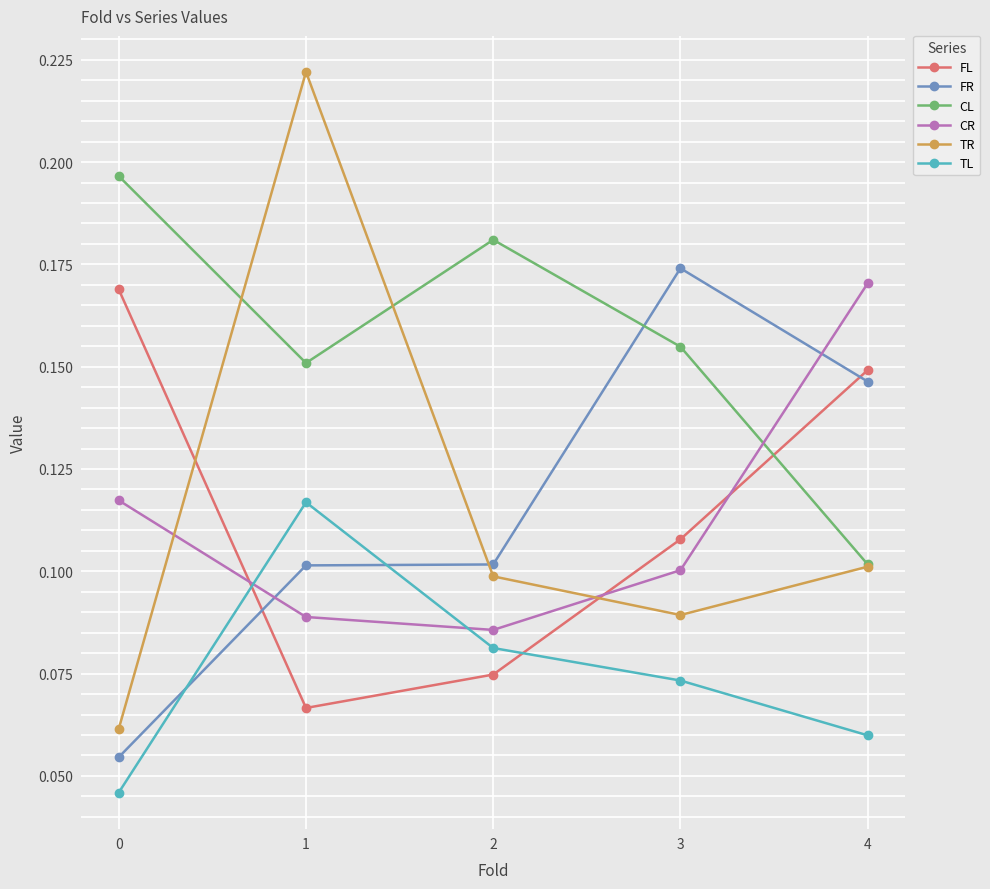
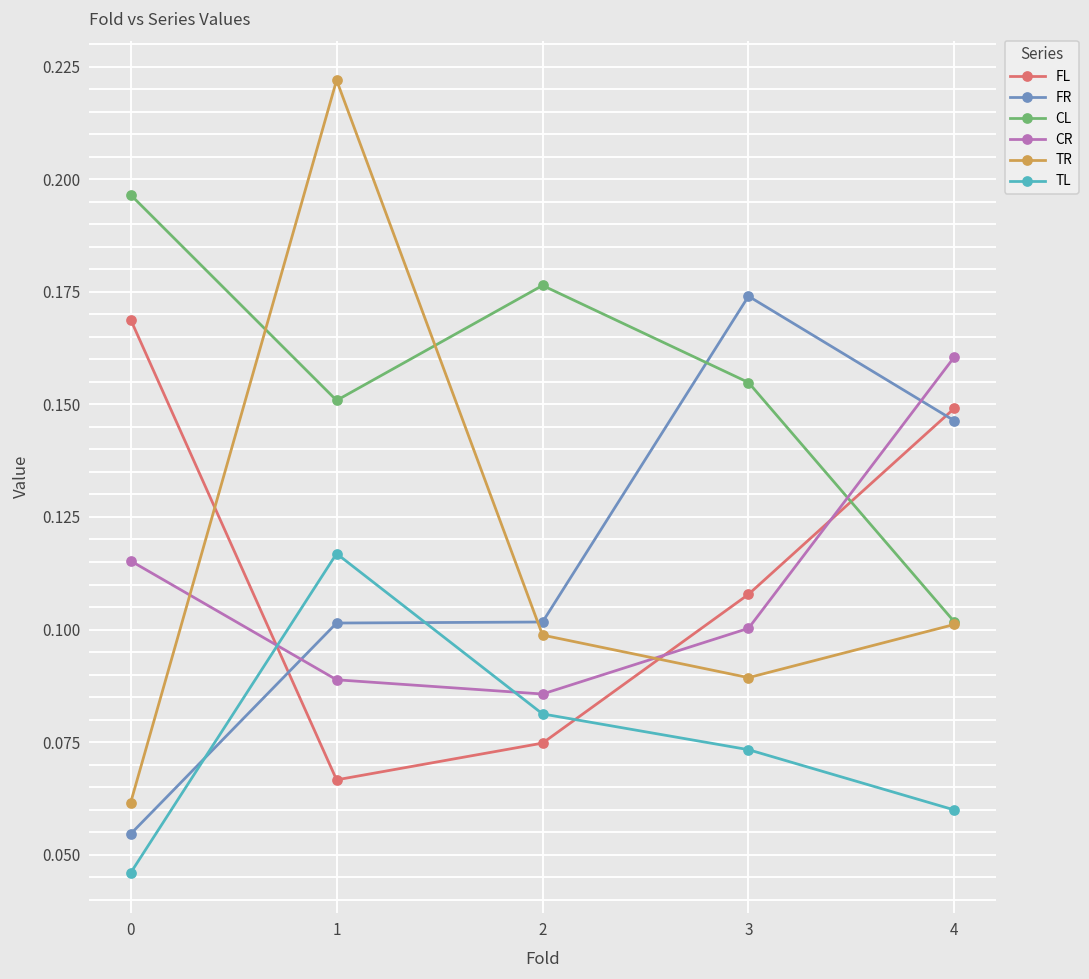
CR, 0: 0.117 -> 0.115
CL, 2: 0.181 -> 0.176
CR, 4: 0.170 -> 0.161
